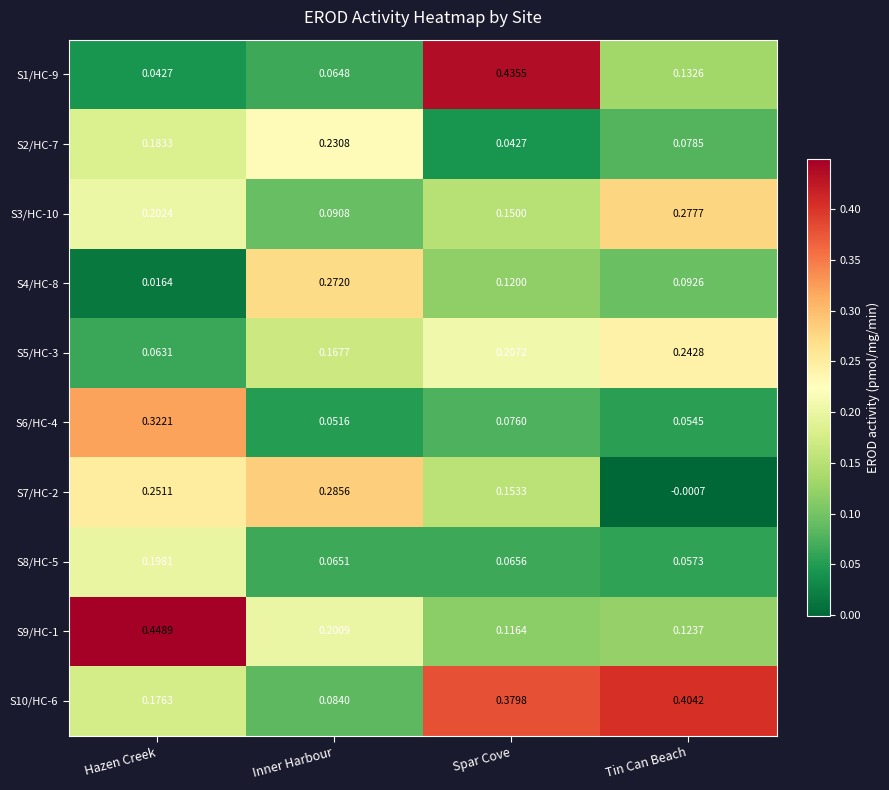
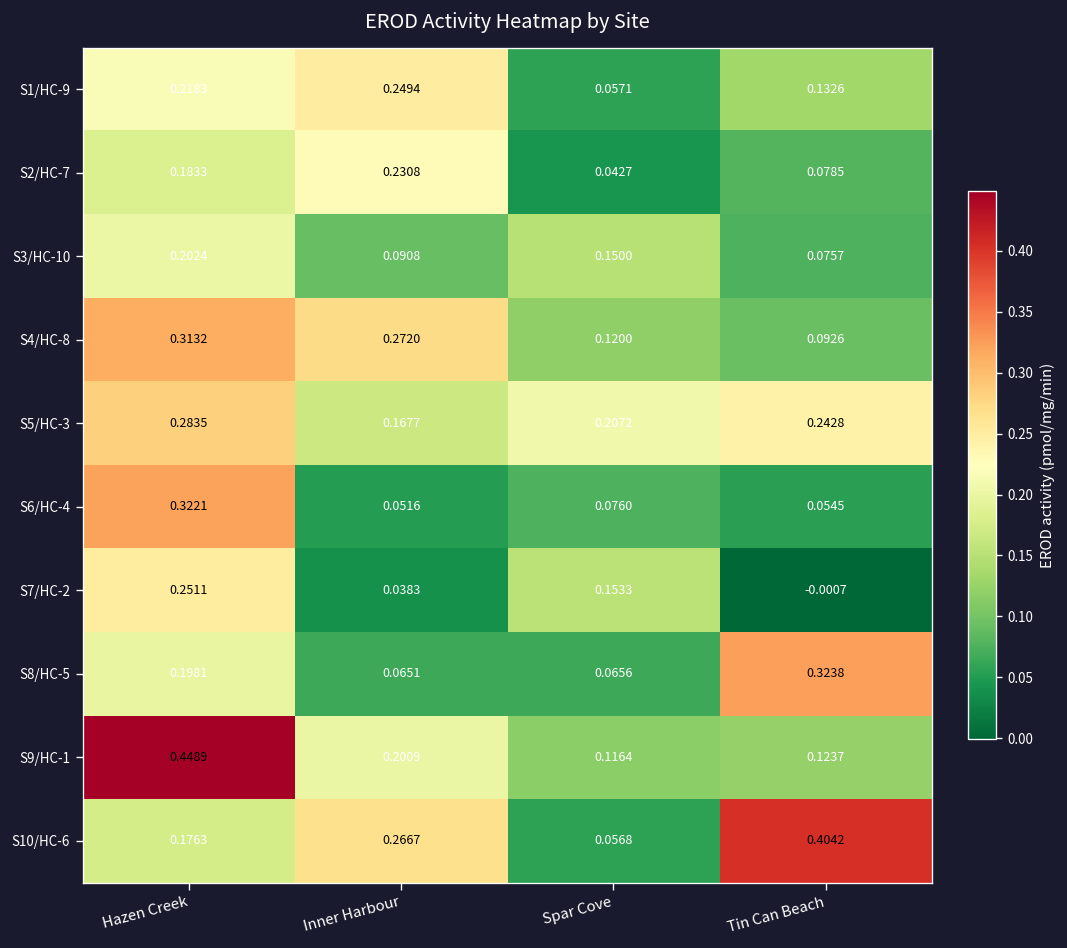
S1/HC-9, Hazen Creek: 0.0427 -> 0.2183
S1/HC-9, Inner Harbour: 0.0648 -> 0.2494
S1/HC-9, Spar Cove: 0.4355 -> 0.0571
S3/HC-10, Tin Can Beach: 0.2777 -> 0.0757
S4/HC-8, Hazen Creek: 0.0164 -> 0.3132
S5/HC-3, Hazen Creek: 0.0631 -> 0.2835
S7/HC-2, Inner Harbour: 0.2856 -> 0.0383
S8/HC-5, Tin Can Beach: 0.0573 -> 0.3238
S10/HC-6, Inner Harbour: 0.0840 -> 0.2667
S10/HC-6, Spar Cove: 0.3798 -> 0.0568
